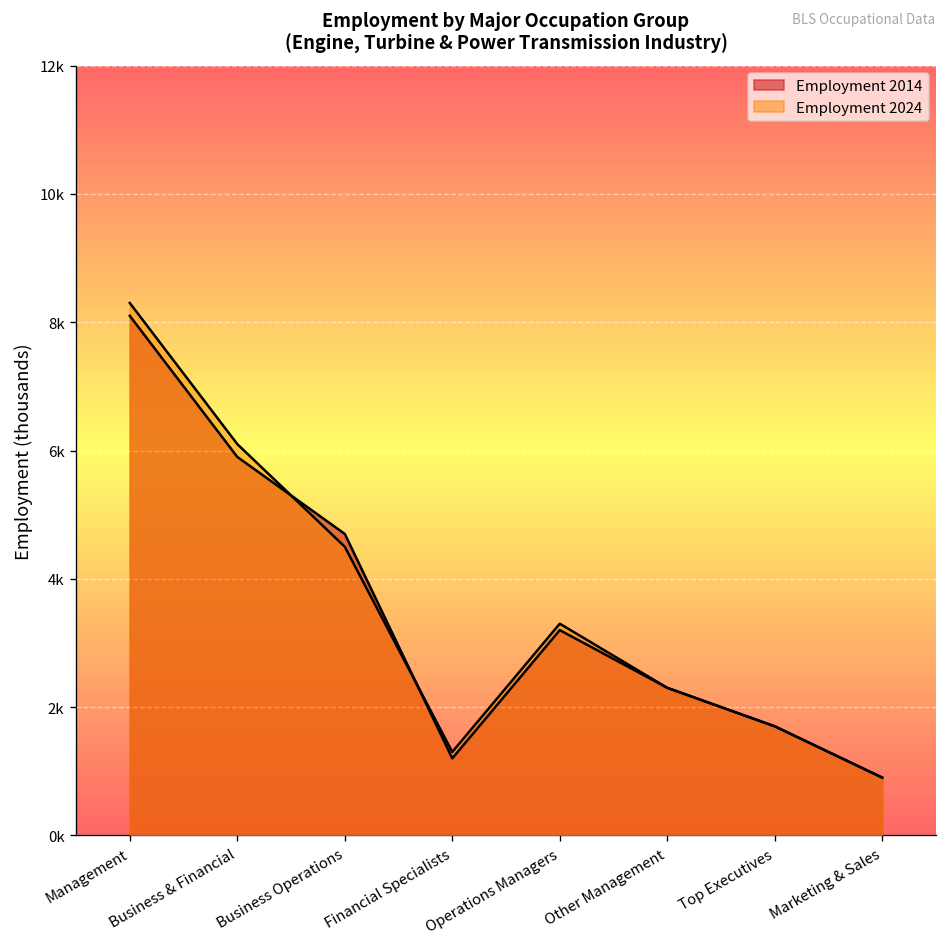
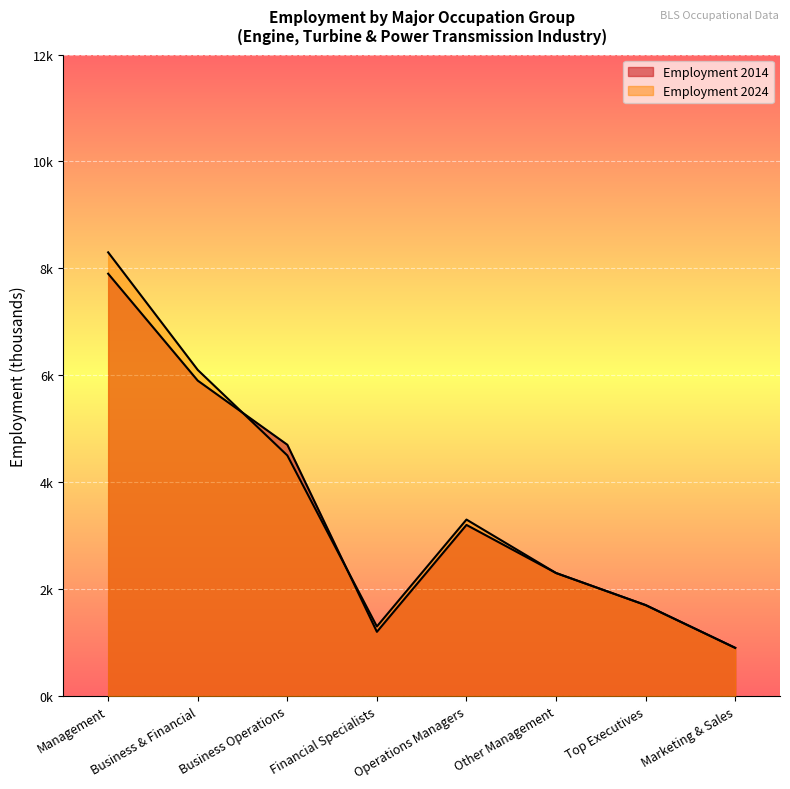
Employment 2014, Management: 8100 -> 7900
